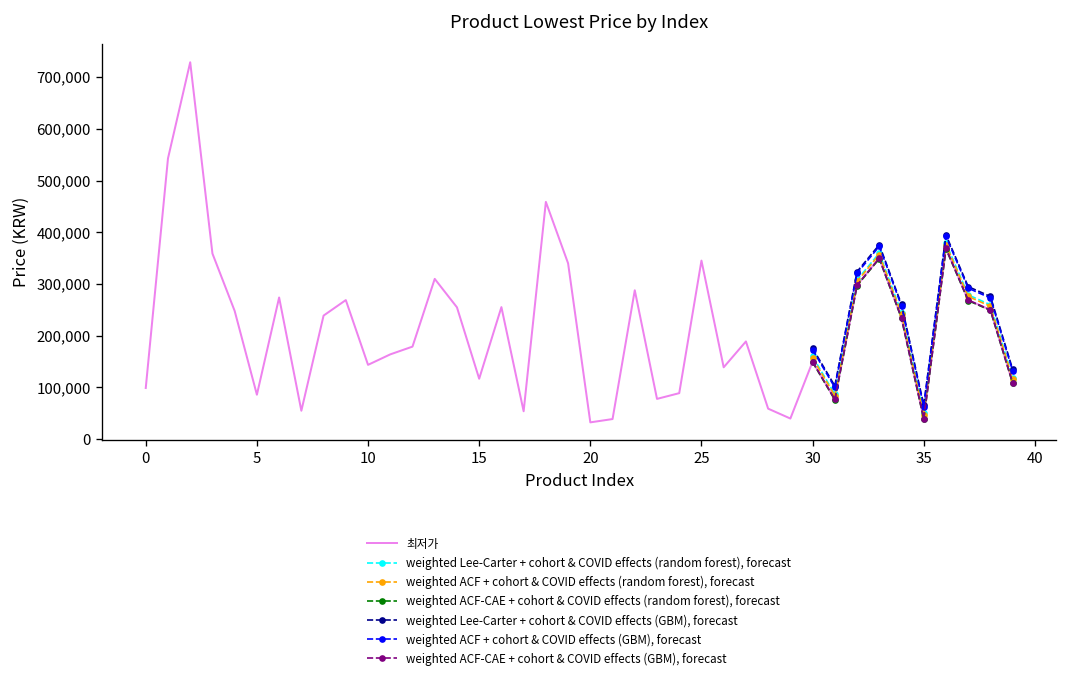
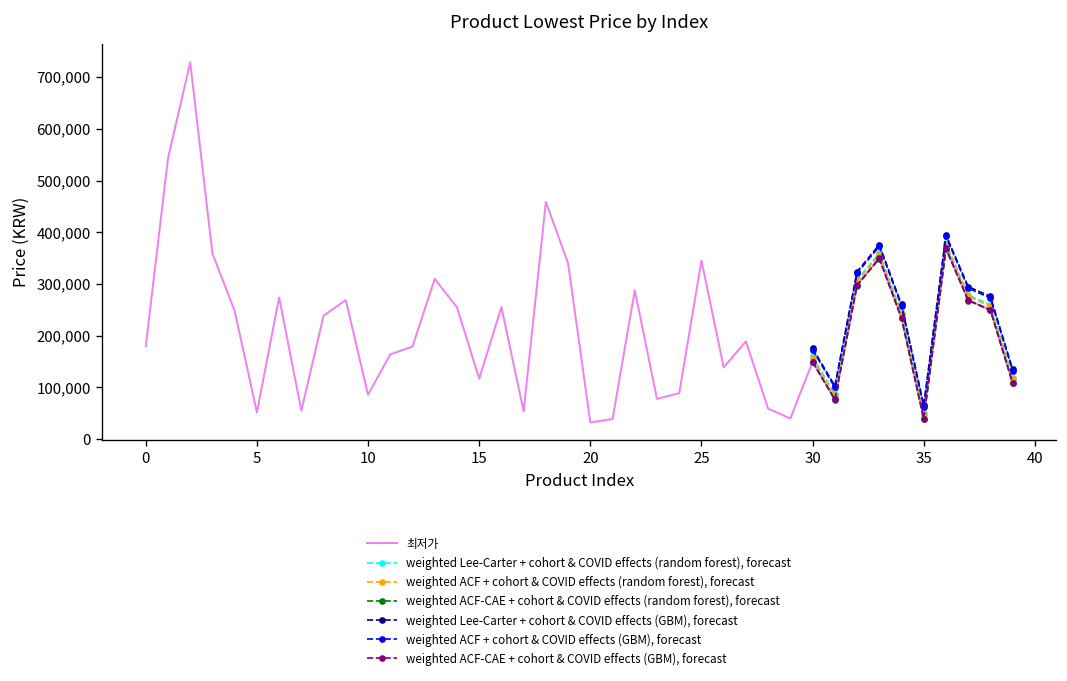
최저가, 0: 100,000 -> 180,000
최저가, 5: 90,000 -> 50,000
최저가, 10: 140,000 -> 90,000
